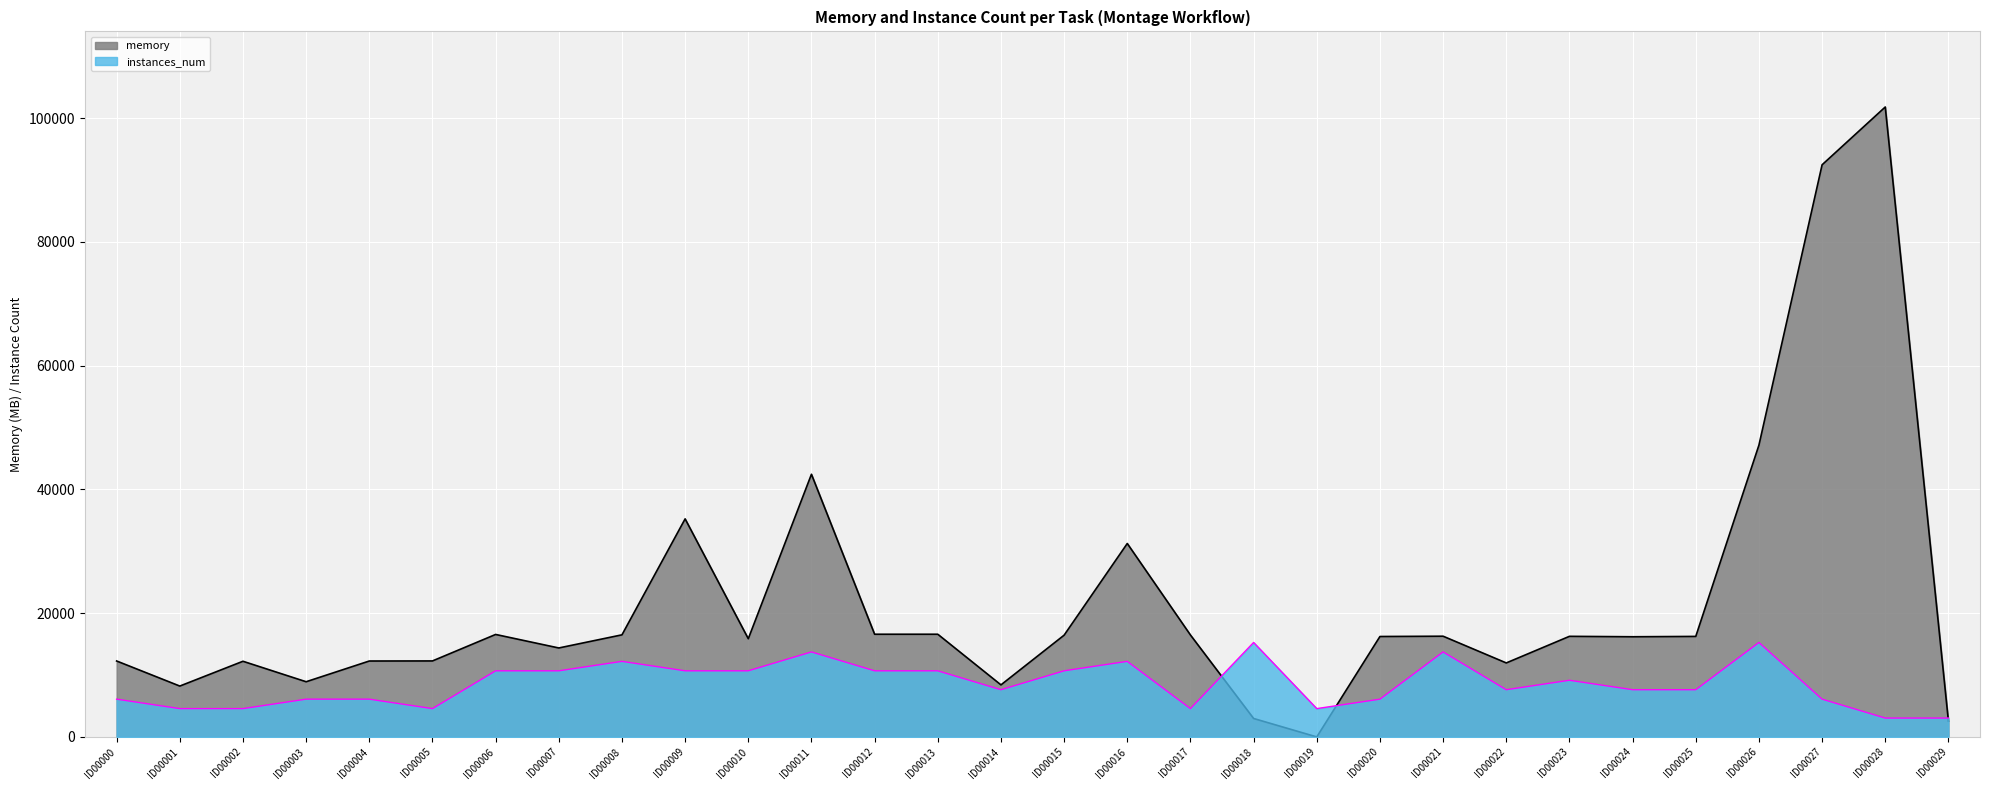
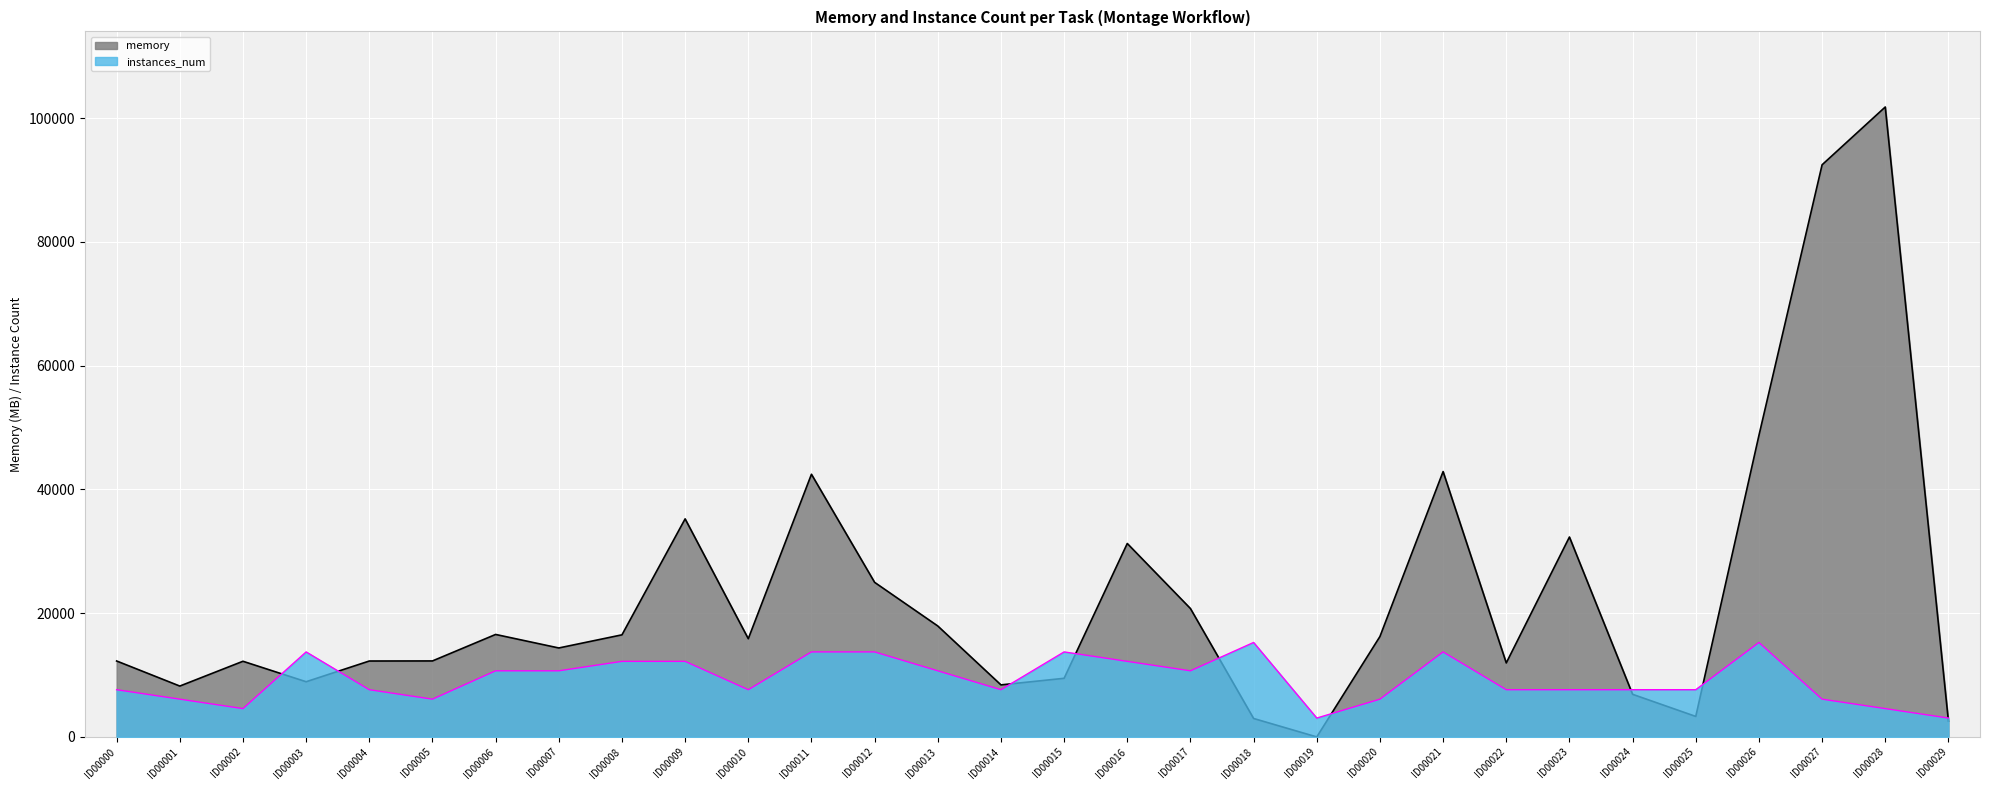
instances_num, ID00000: 6000 -> 8000
instances_num, ID00001: 5000 -> 6000
instances_num, ID00003: 6000 -> 14000
instances_num, ID00004: 6000 -> 8000
instances_num, ID00005: 5000 -> 6000
instances_num, ID00009: 11000 -> 12000
instances_num, ID00010: 11000 -> 8000
memory, ID00012: 17000 -> 25000
instances_num, ID00012: 11000 -> 14000
memory, ID00013: 17000 -> 18000
memory, ID00015: 16000 -> 9000
instances_num, ID00015: 11000 -> 14000
memory, ID00017: 16000 -> 21000
instances_num, ID00017: 5000 -> 11000
instances_num, ID00019: 5000 -> 3000
memory, ID00021: 16000 -> 43000
memory, ID00023: 16000 -> 32000
instances_num, ID00023: 9000 -> 8000
memory, ID00024: 16000 -> 7000
memory, ID00025: 16000 -> 3000
memory, ID00026: 47000 -> 49000
instances_num, ID00028: 3000 -> 5000
